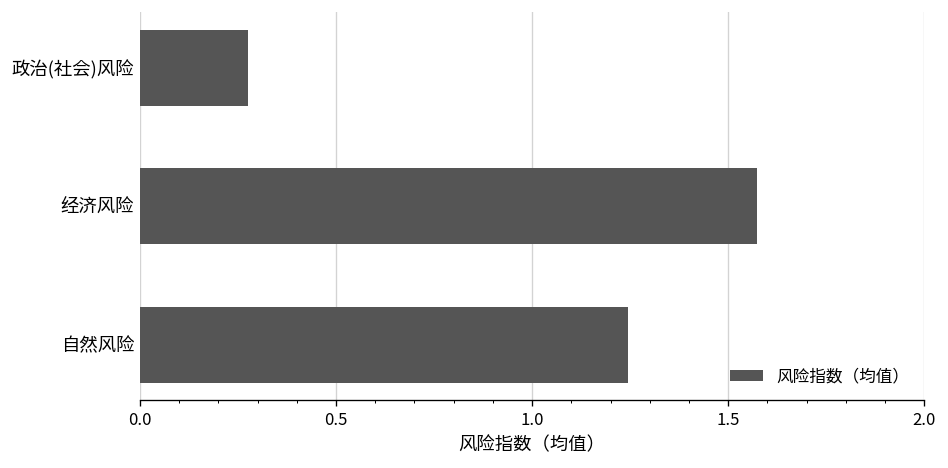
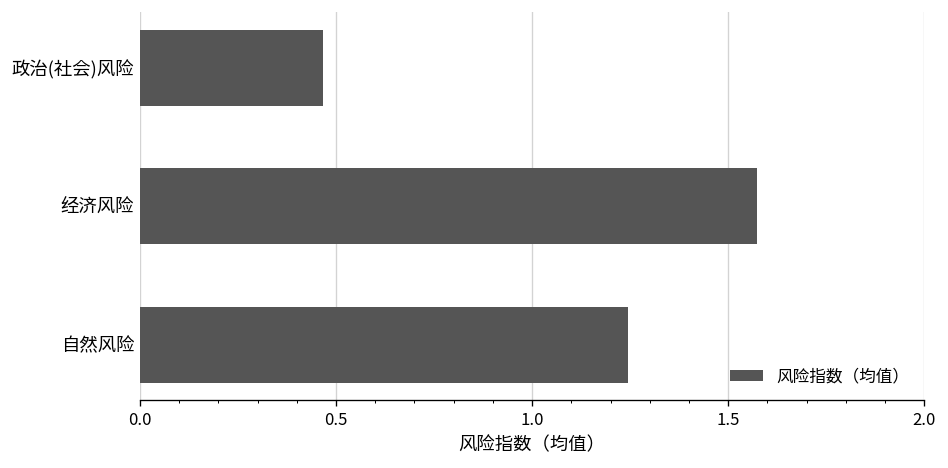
政治(社会)风险: 0.28 -> 0.47
